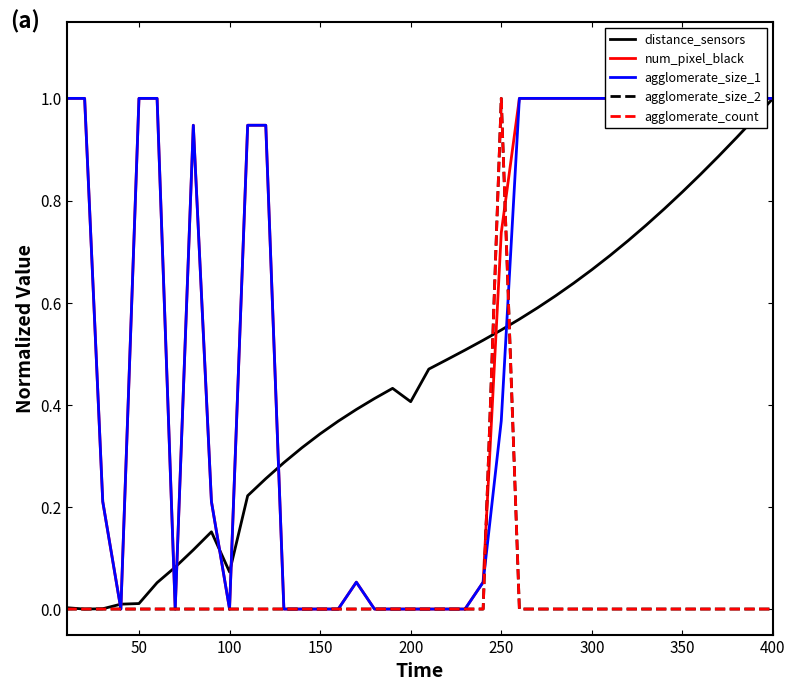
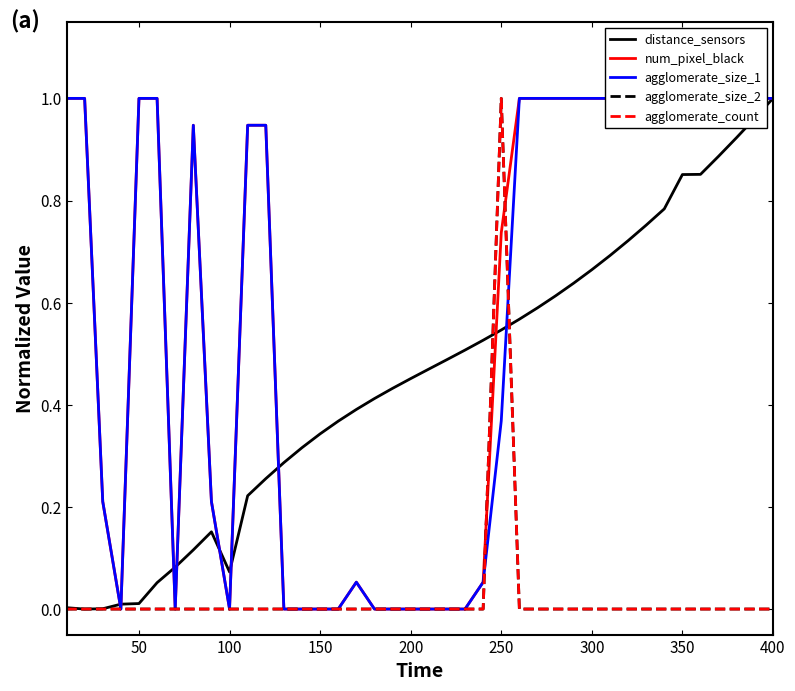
distance_sensors, 200: 0.41 -> 0.45
distance_sensors, 350: 0.82 -> 0.85
